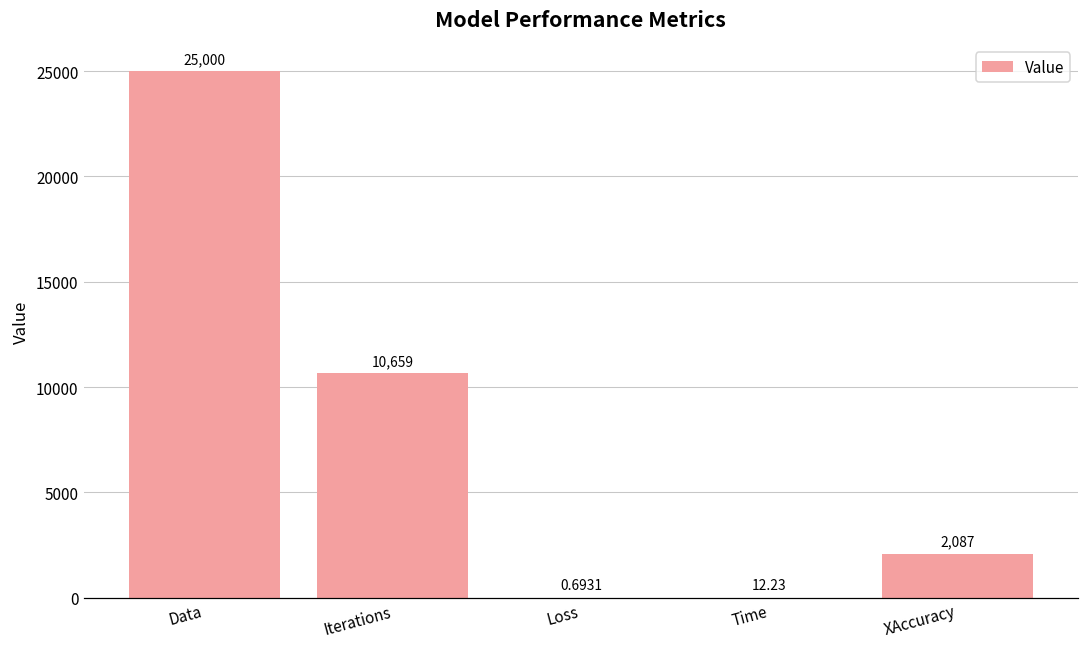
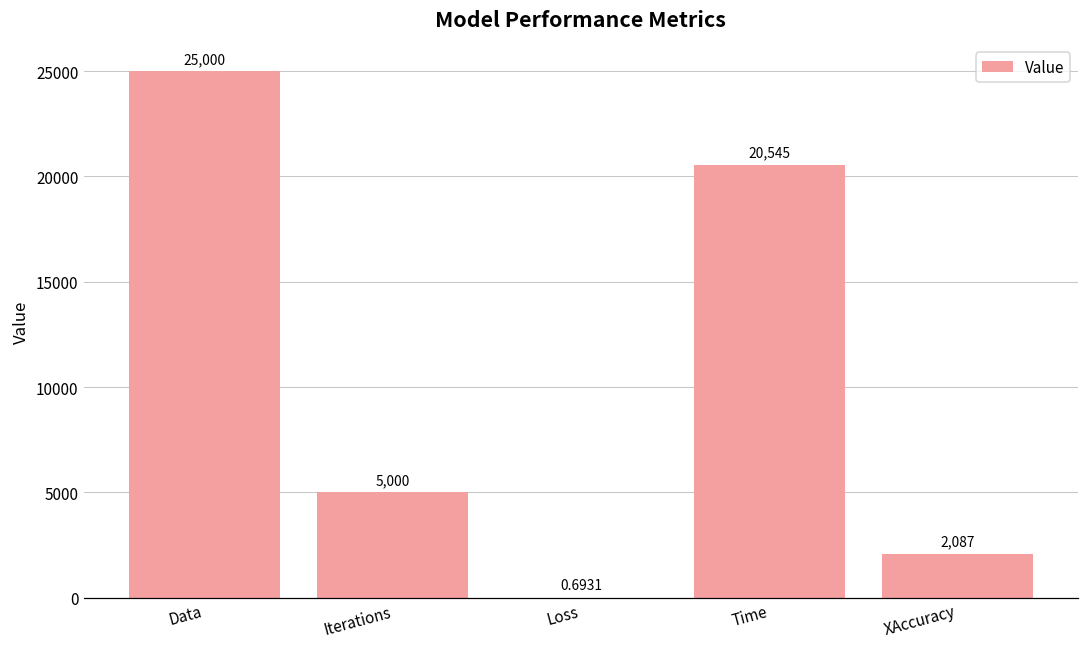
Iterations: 10,659 -> 5,000
Time: 12.23 -> 20,545
